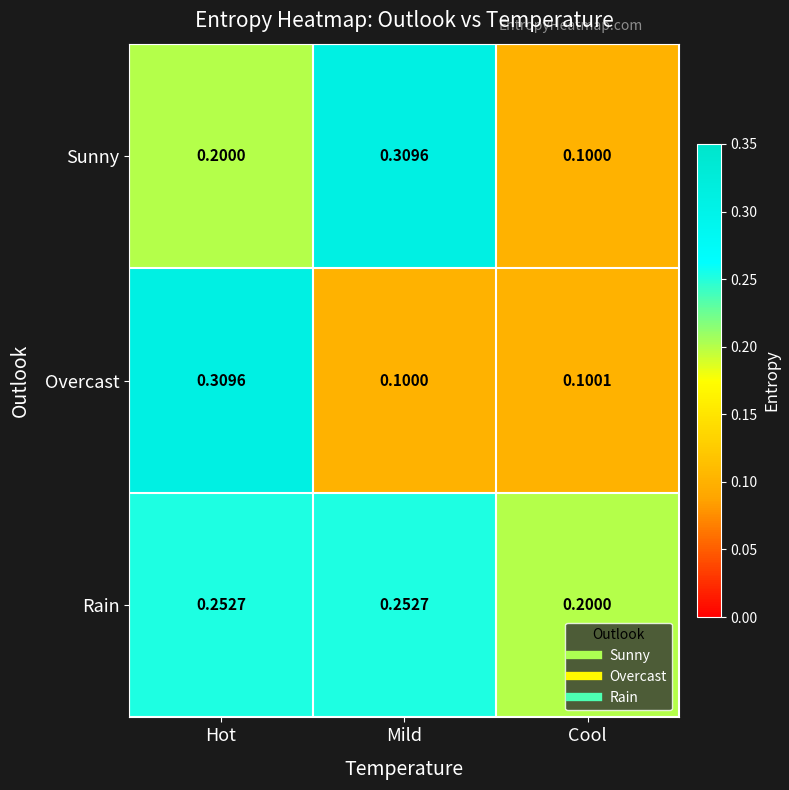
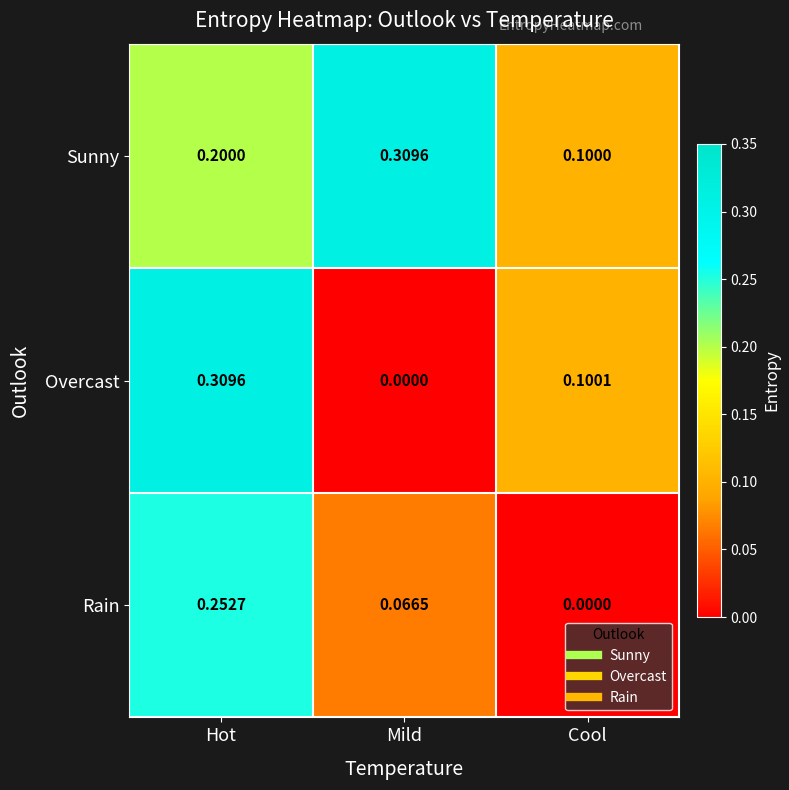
Overcast, Mild: 0.1000 -> 0.0000
Rain, Mild: 0.2527 -> 0.0665
Rain, Cool: 0.2000 -> 0.0000
